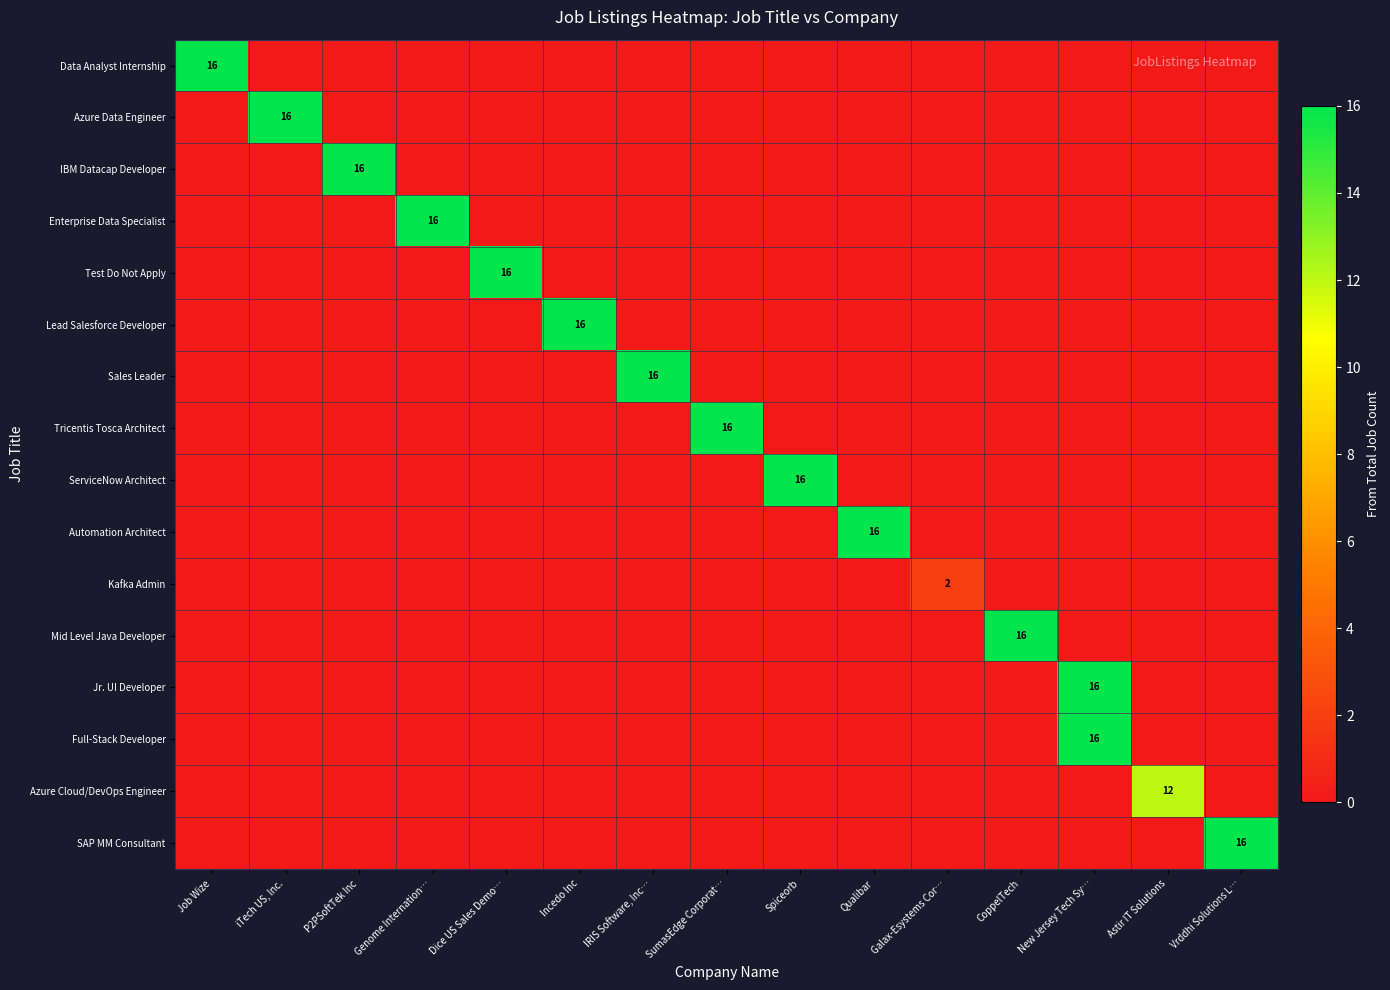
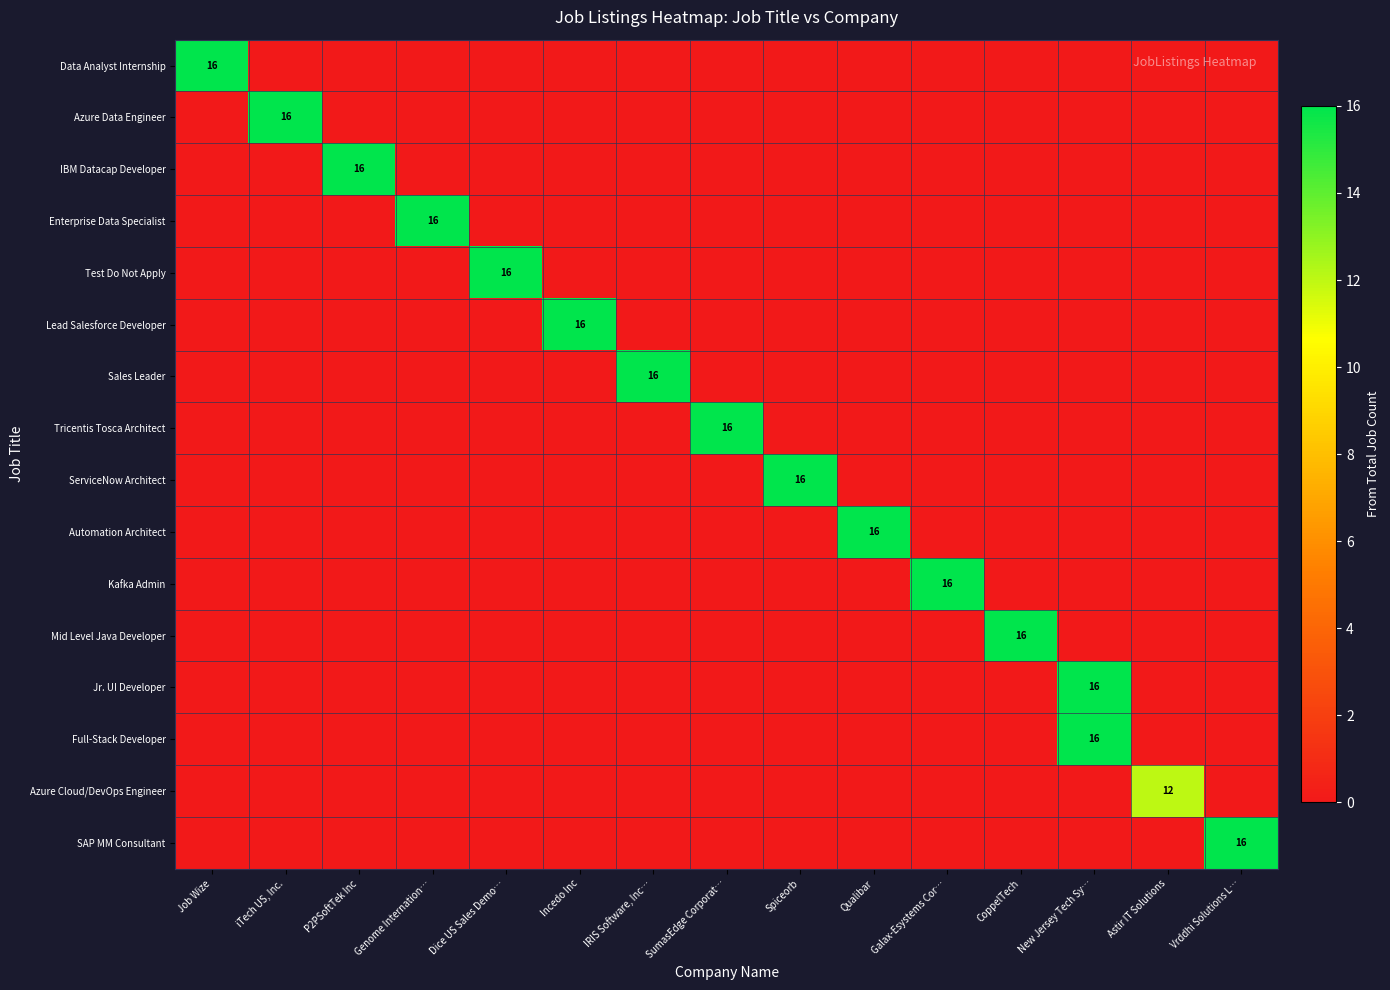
Kafka Admin, Galax-Esystems Cor…: 2 -> 16
